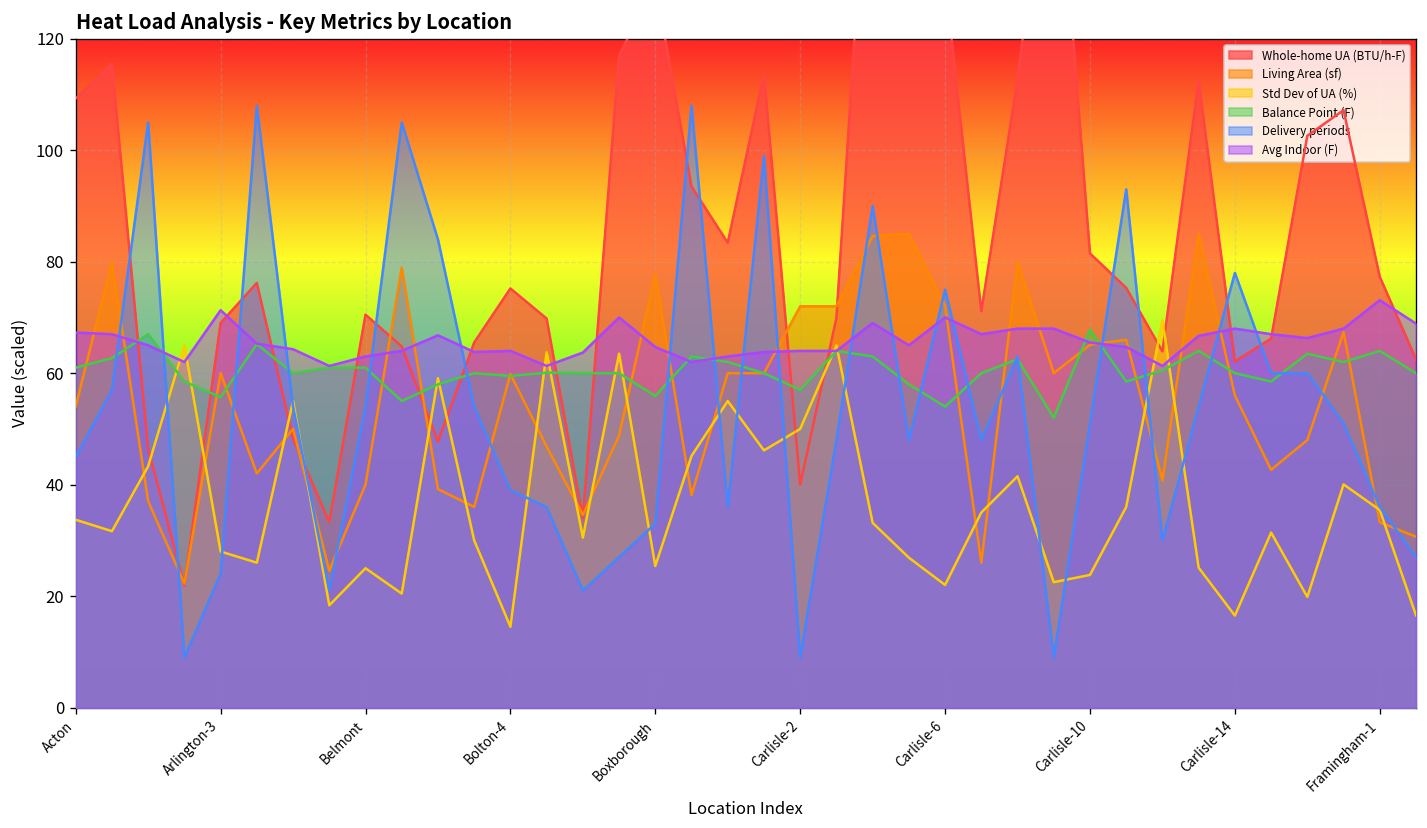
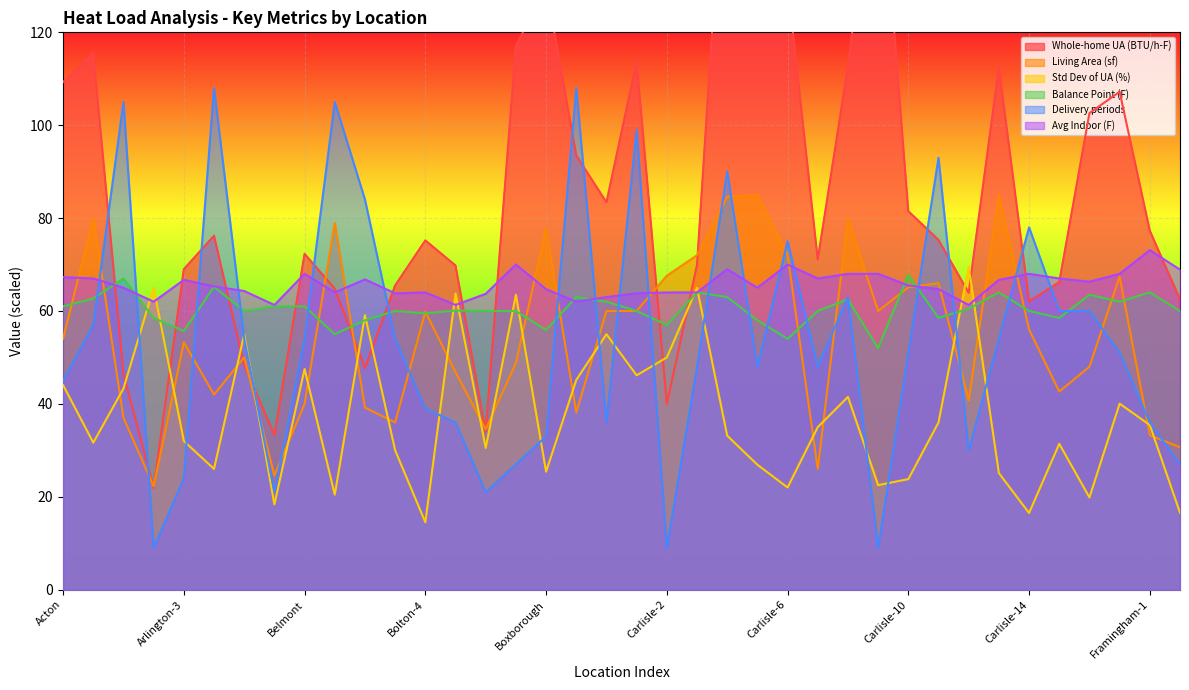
Std Dev of UA (%), Acton: 34 -> 44
Living Area (sf), Arlington-3: 60 -> 53
Std Dev of UA (%), Arlington-3: 28 -> 32
Avg Indoor (F), Arlington-3: 71 -> 67
Whole-home UA (BTU/h-F), Belmont: 71 -> 72
Std Dev of UA (%), Belmont: 25 -> 48
Avg Indoor (F), Belmont: 63 -> 68
Living Area (sf), Carlisle-2: 72 -> 68
